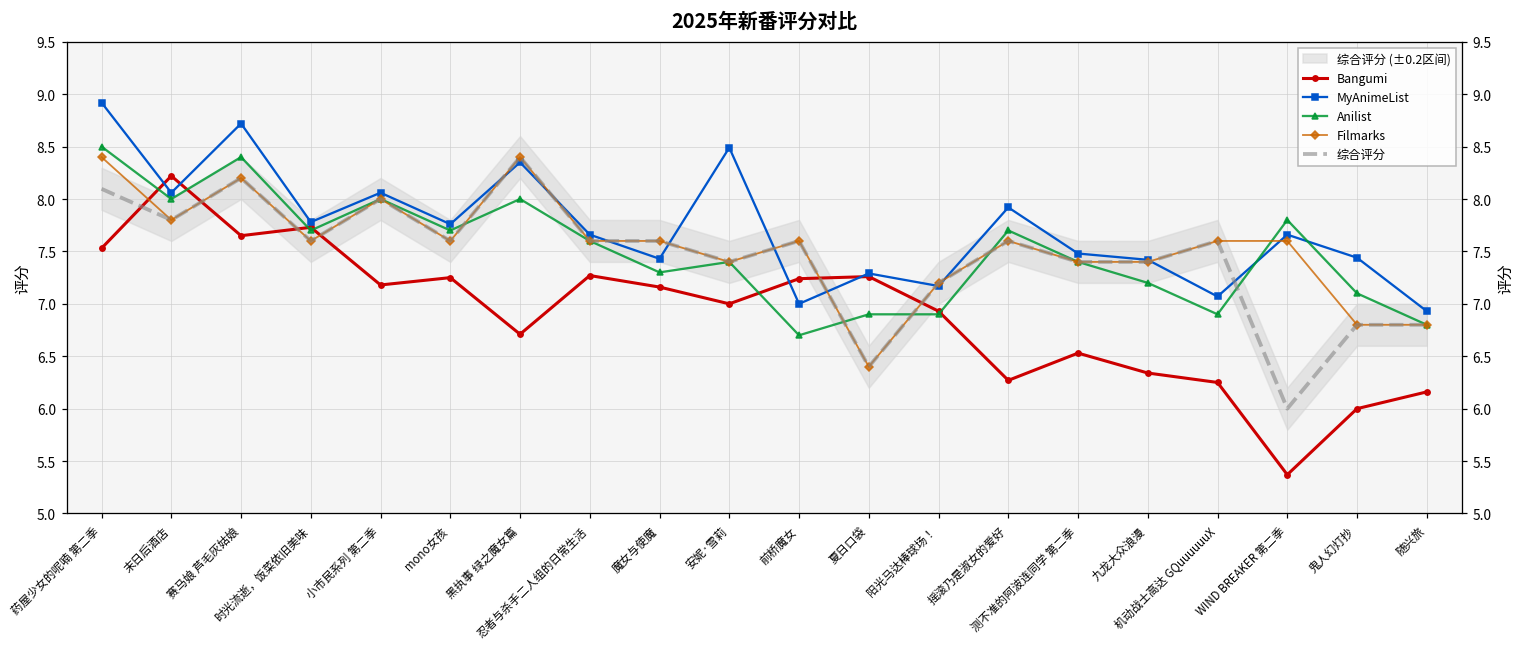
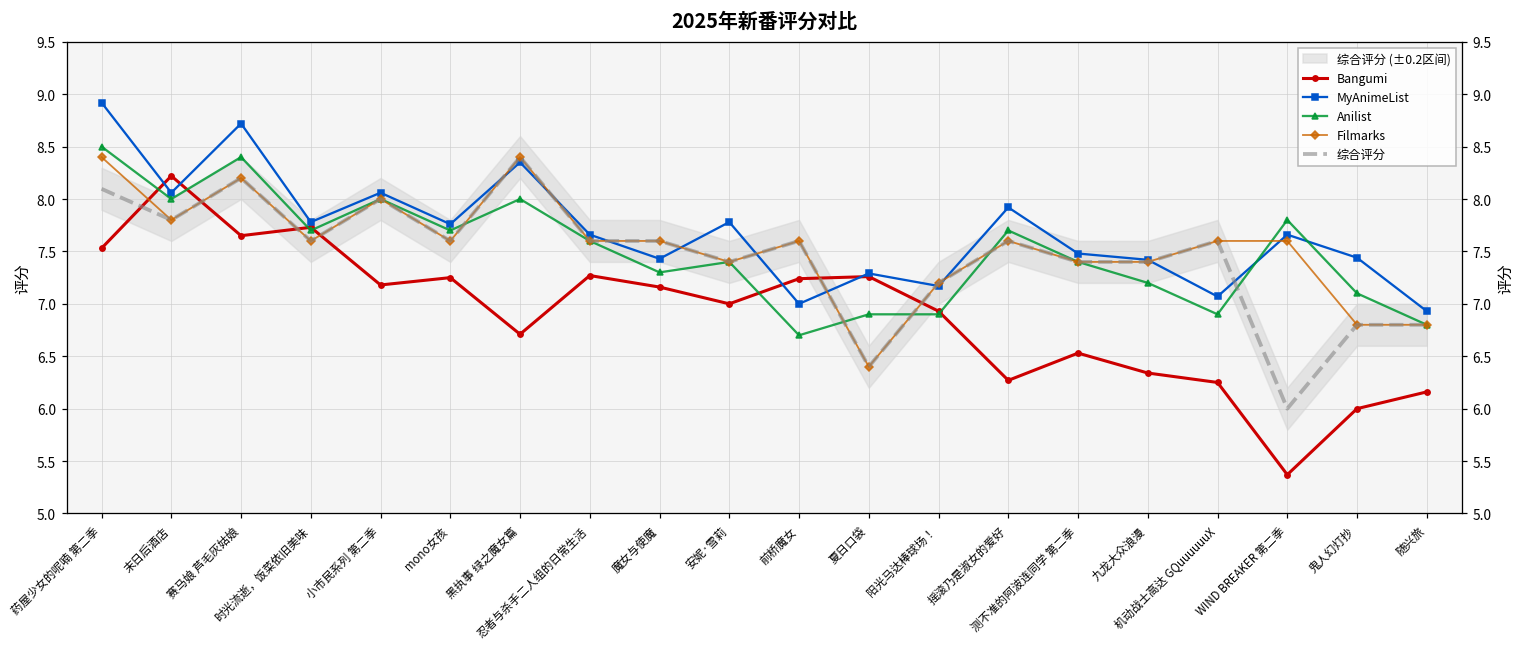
MyAnimeList, 安妮·雪莉: 8.5 -> 7.8
